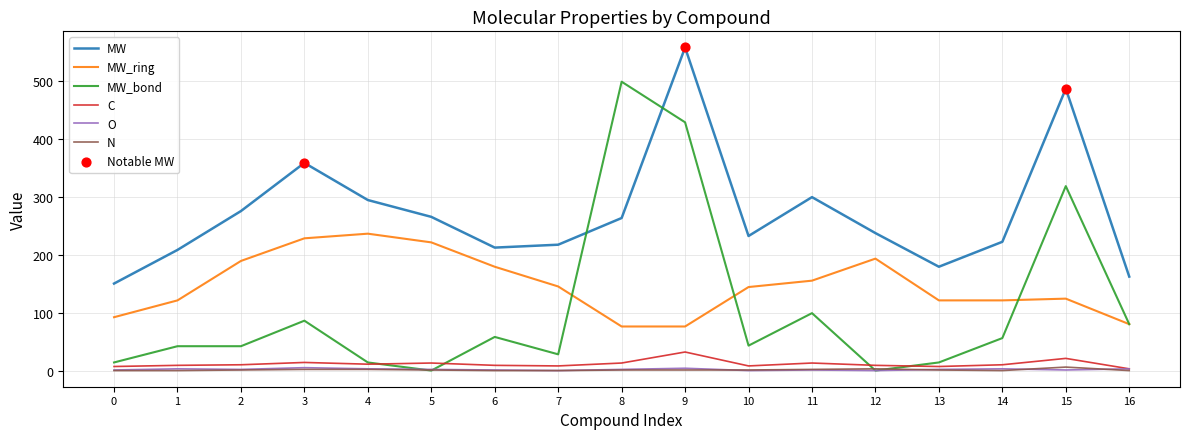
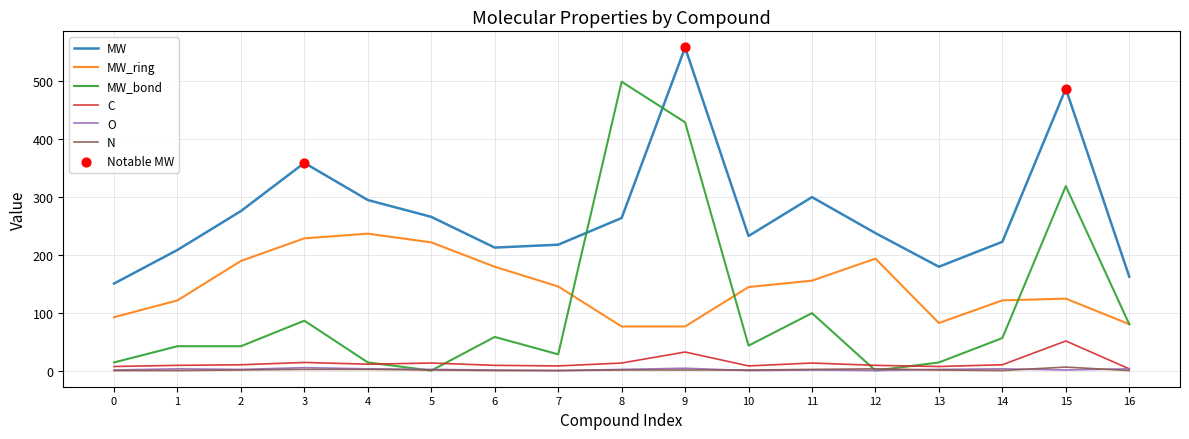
MW_ring, 13: 120 -> 80
C, 15: 20 -> 50
